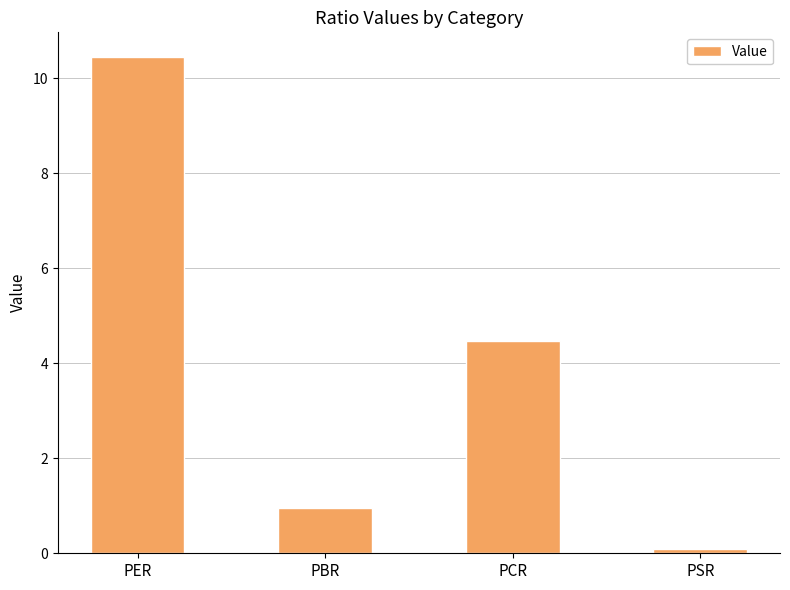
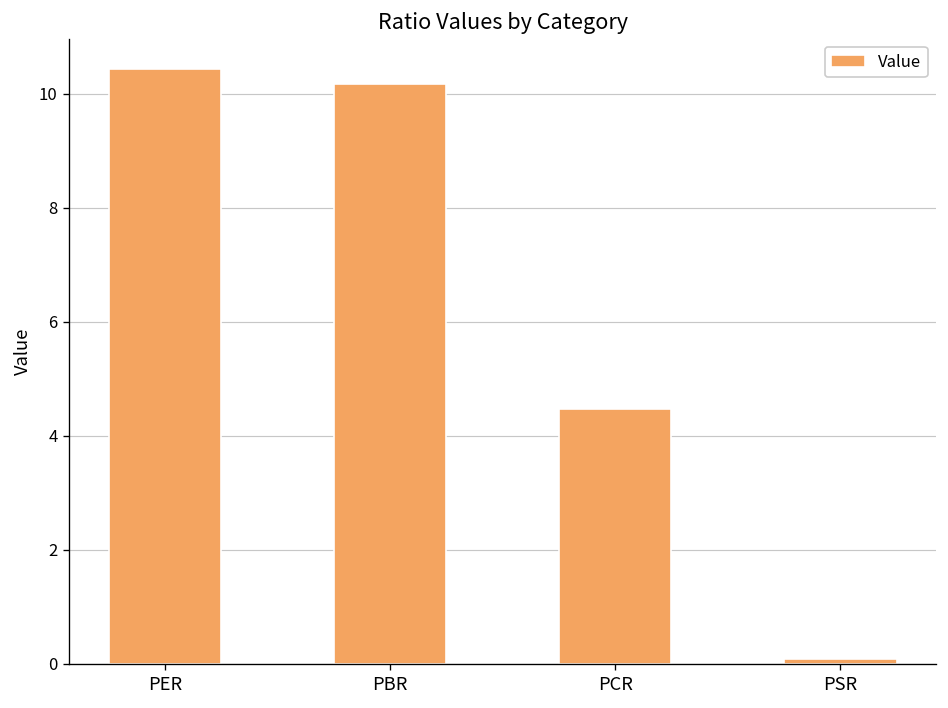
PBR: 1.0 -> 10.2
